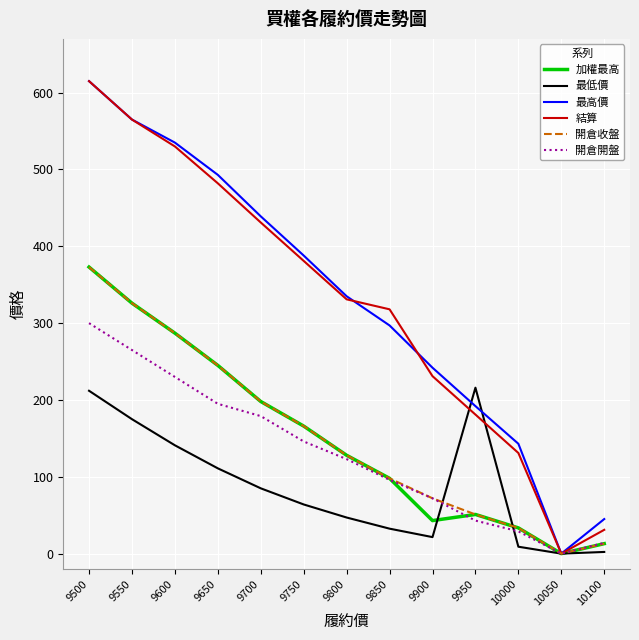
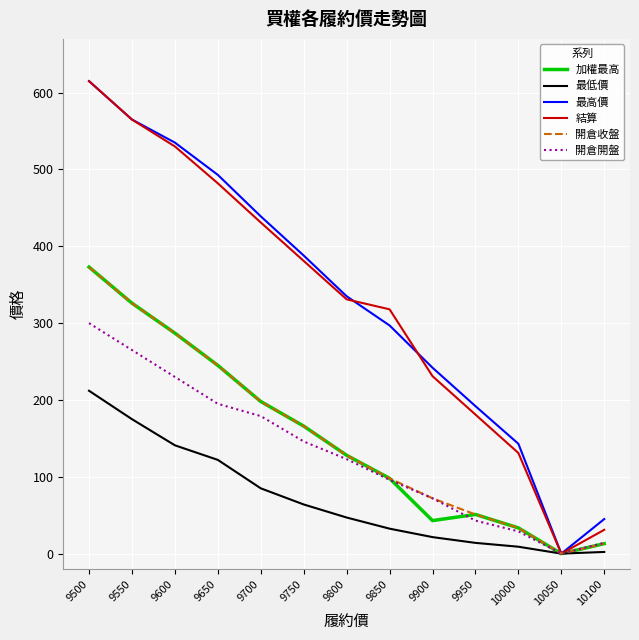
最低價, 9650: 110 -> 120
最低價, 9950: 220 -> 10
